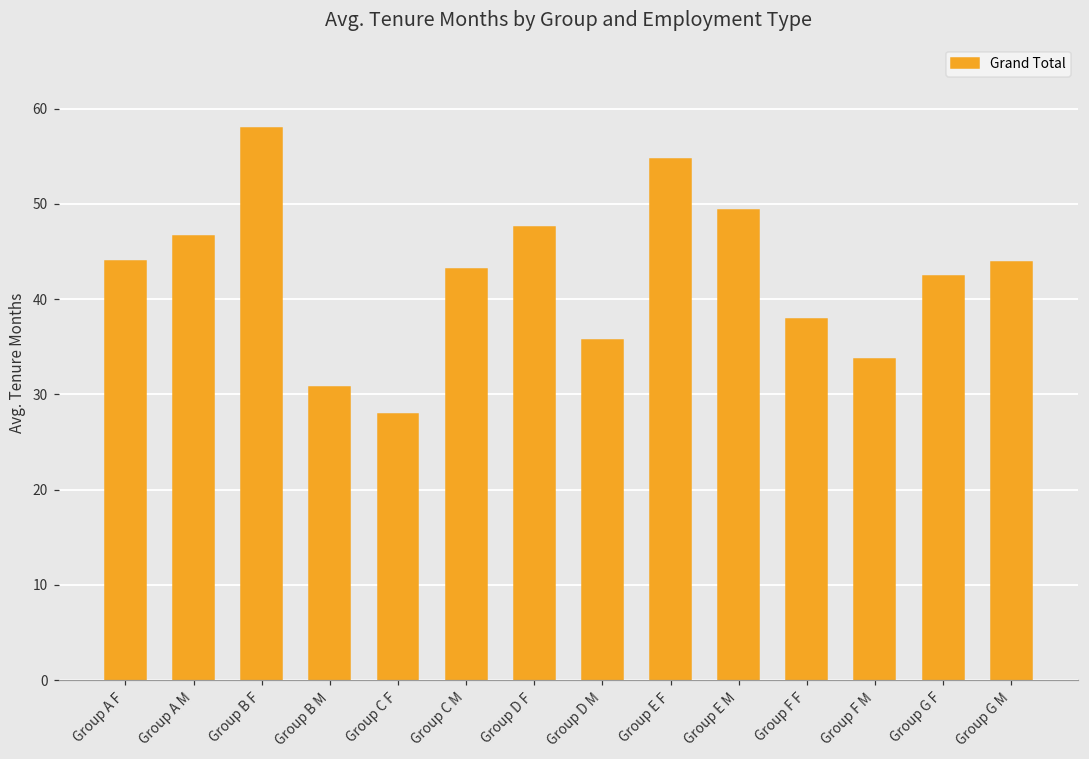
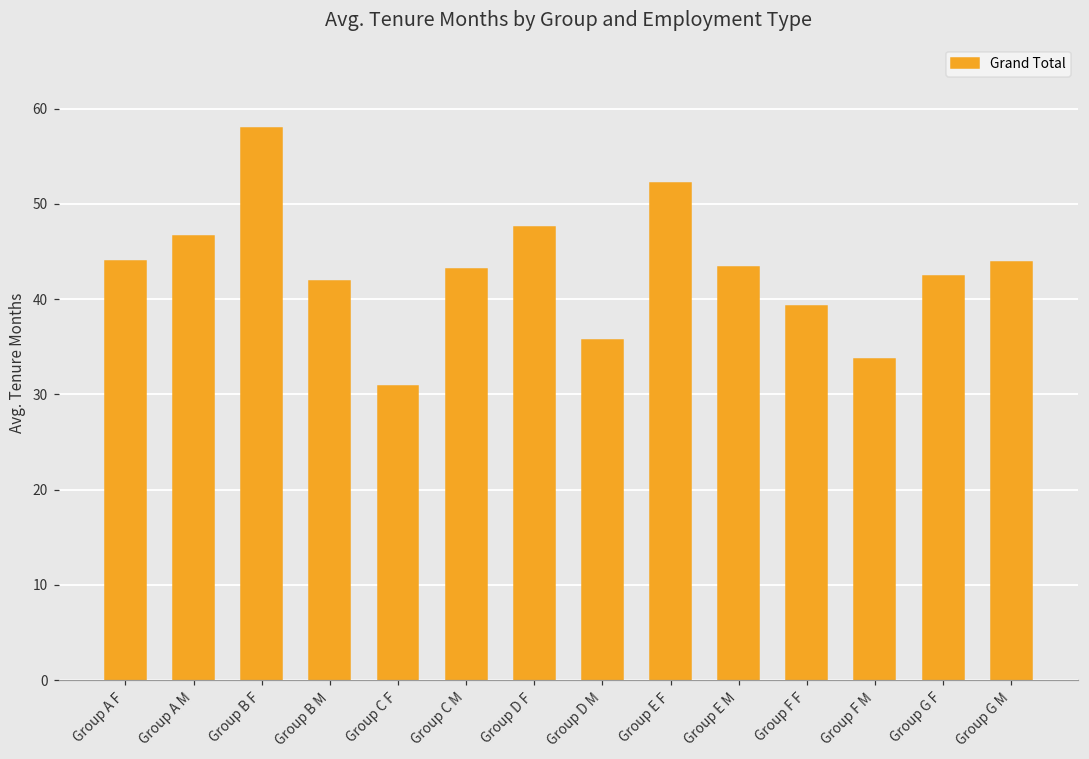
Group B M: 31 -> 42
Group C F: 28 -> 31
Group E F: 55 -> 52
Group E M: 49 -> 43
Group F F: 38 -> 39
